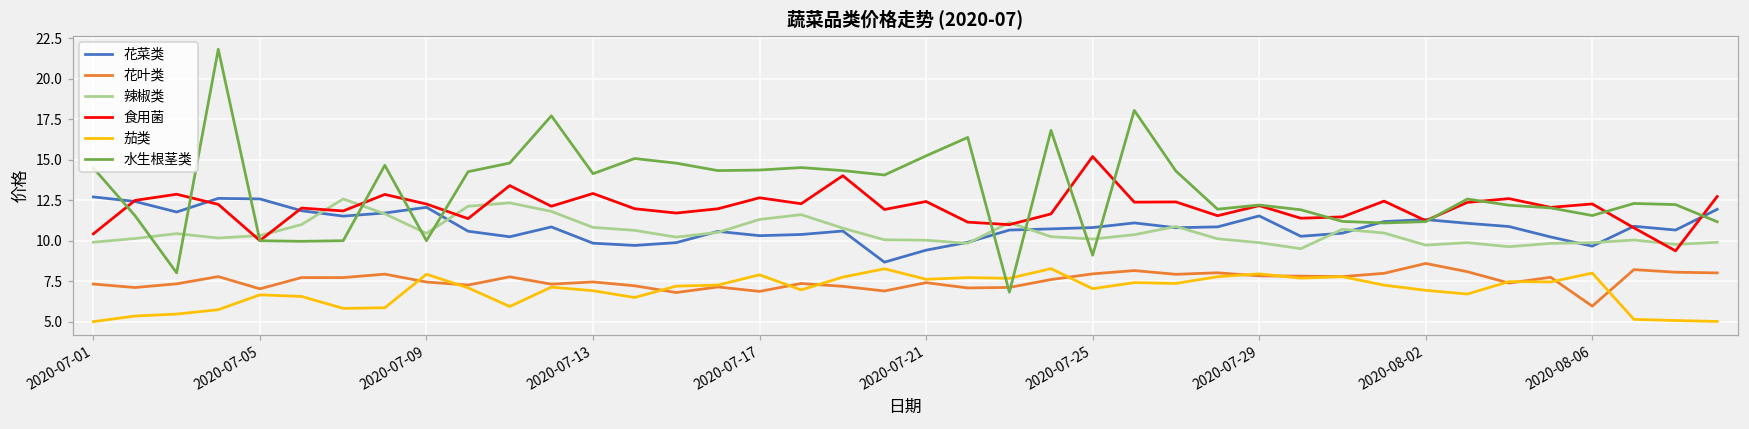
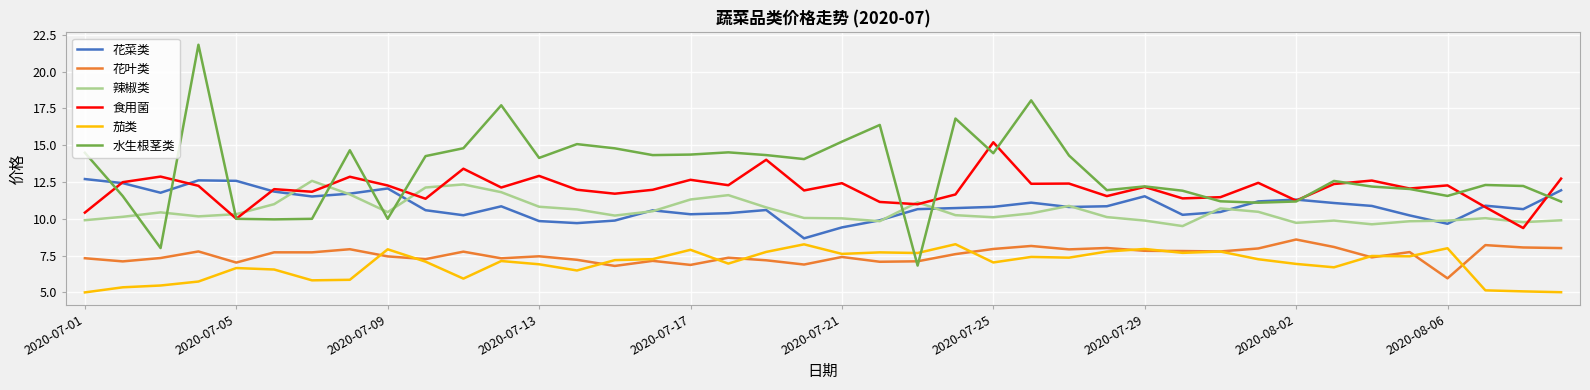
水生根茎类, 2020-07-25: 9.1 -> 14.5
